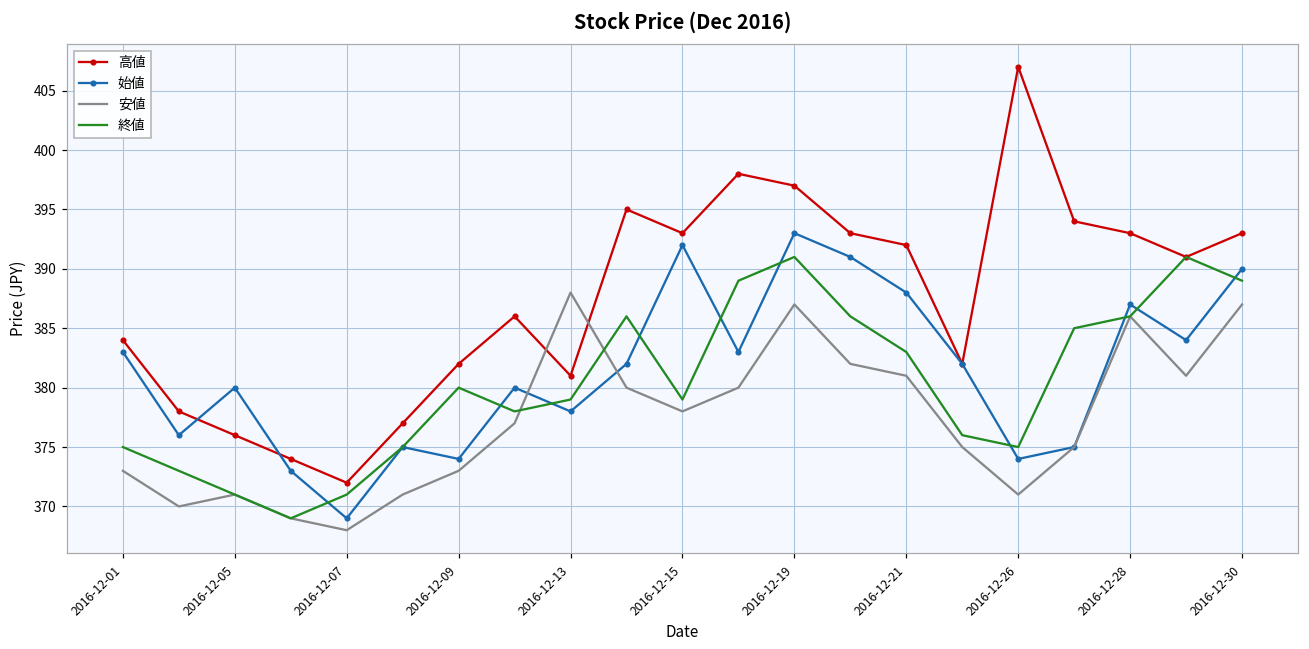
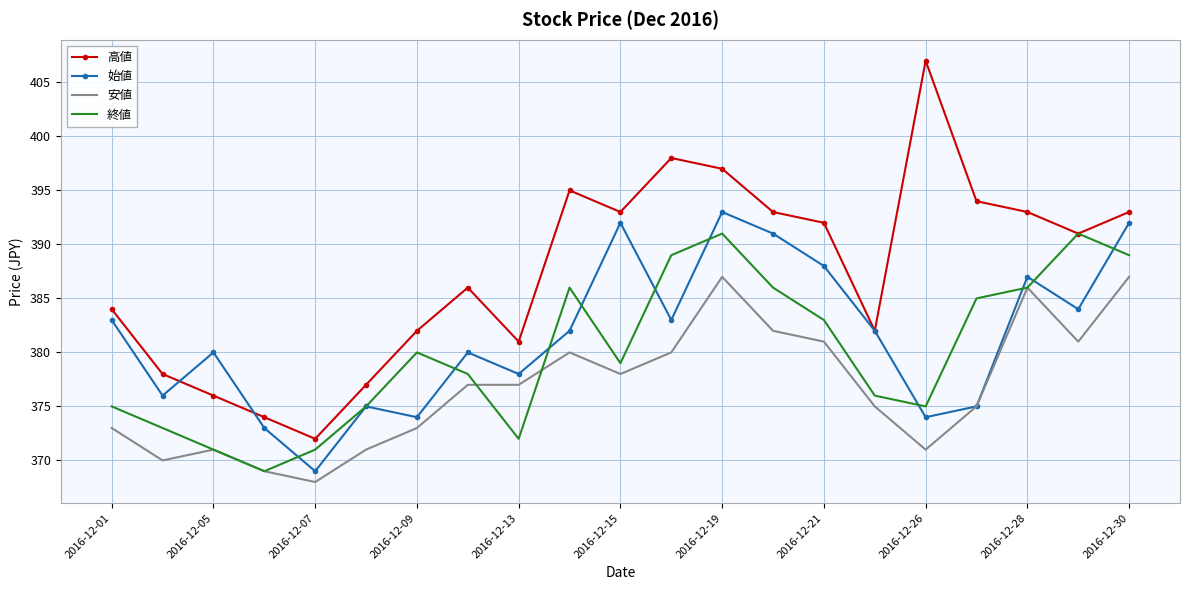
安値, 2016-12-13: 388 -> 377
終値, 2016-12-13: 379 -> 372
始値, 2016-12-30: 390 -> 392
